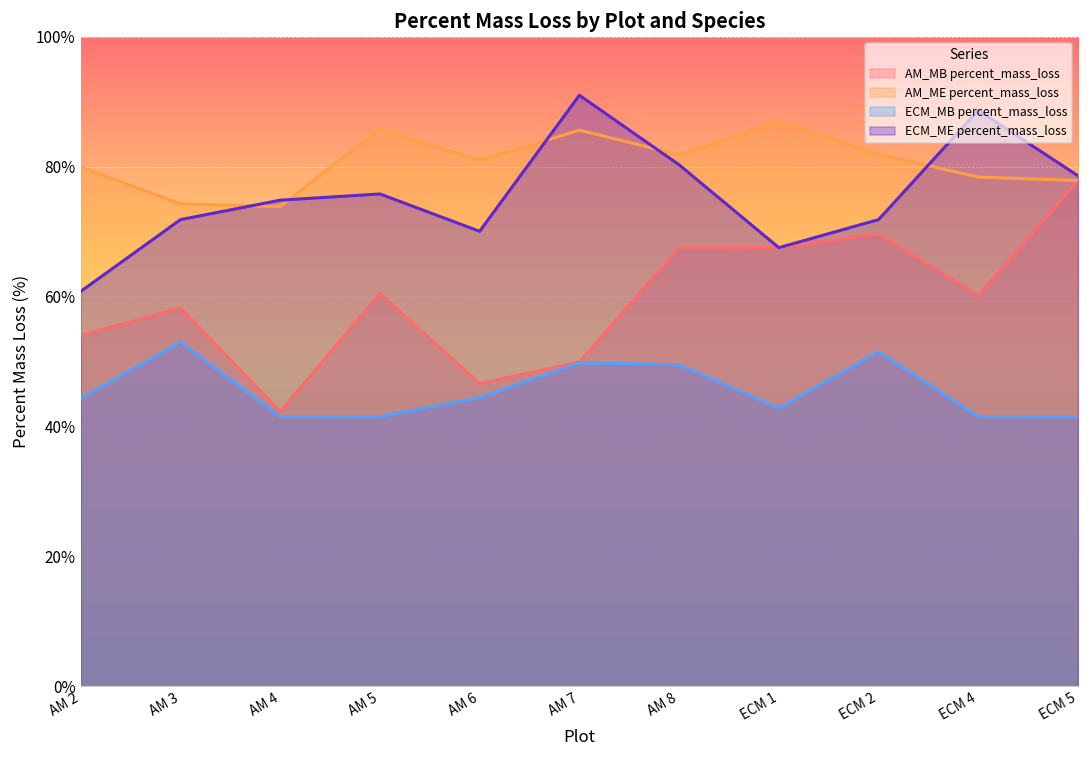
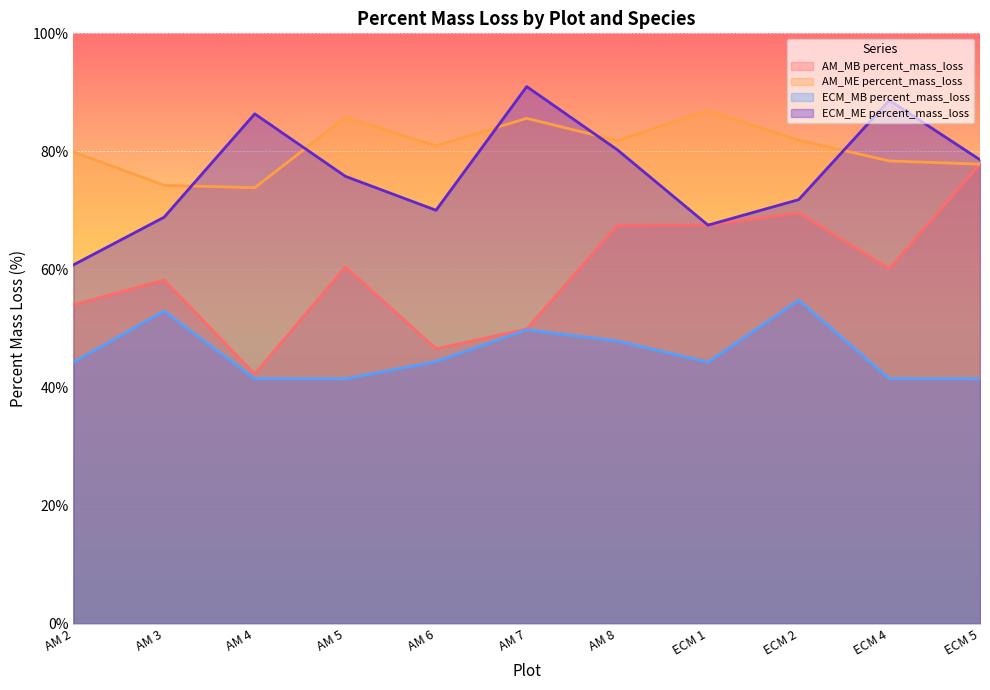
ECM_ME percent_mass_loss, AM 3: 72% -> 69%
ECM_ME percent_mass_loss, AM 4: 75% -> 86%
ECM_MB percent_mass_loss, AM 8: 49% -> 48%
ECM_MB percent_mass_loss, ECM 1: 43% -> 44%
ECM_MB percent_mass_loss, ECM 2: 51% -> 55%
